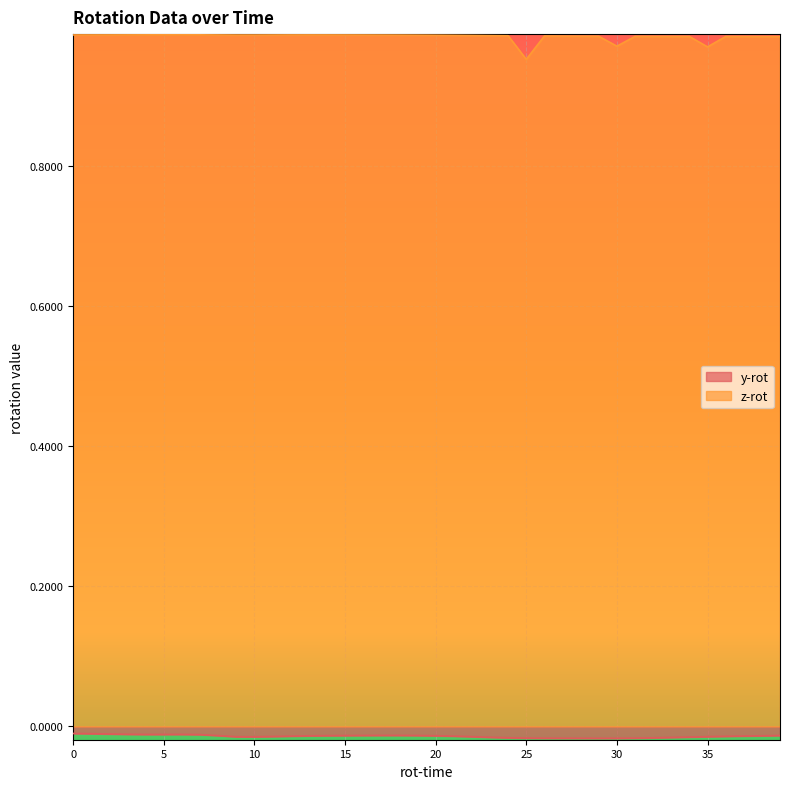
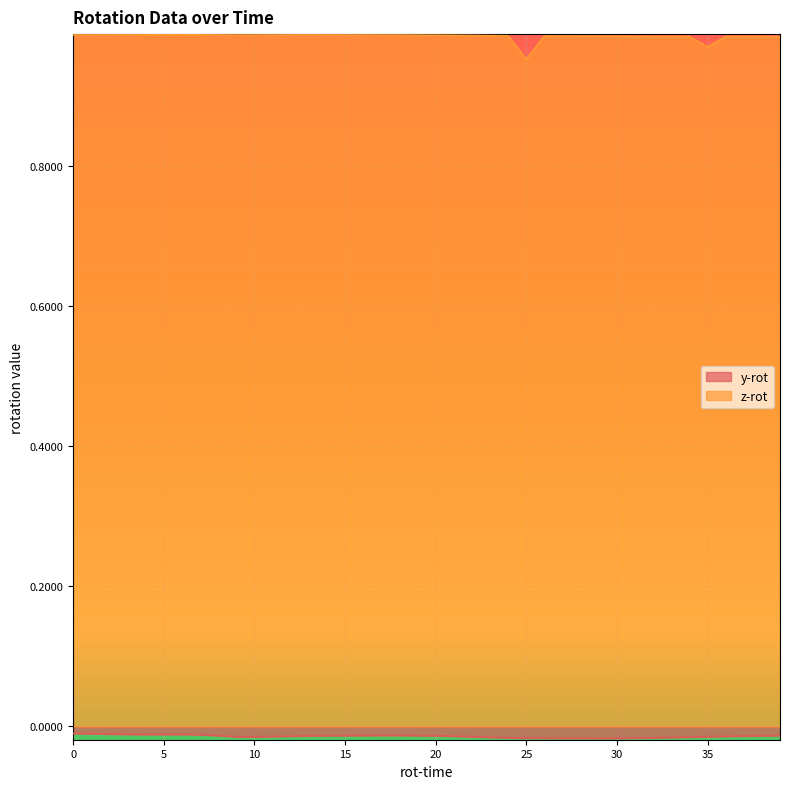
z-rot, 30: 0.97 -> 0.98
